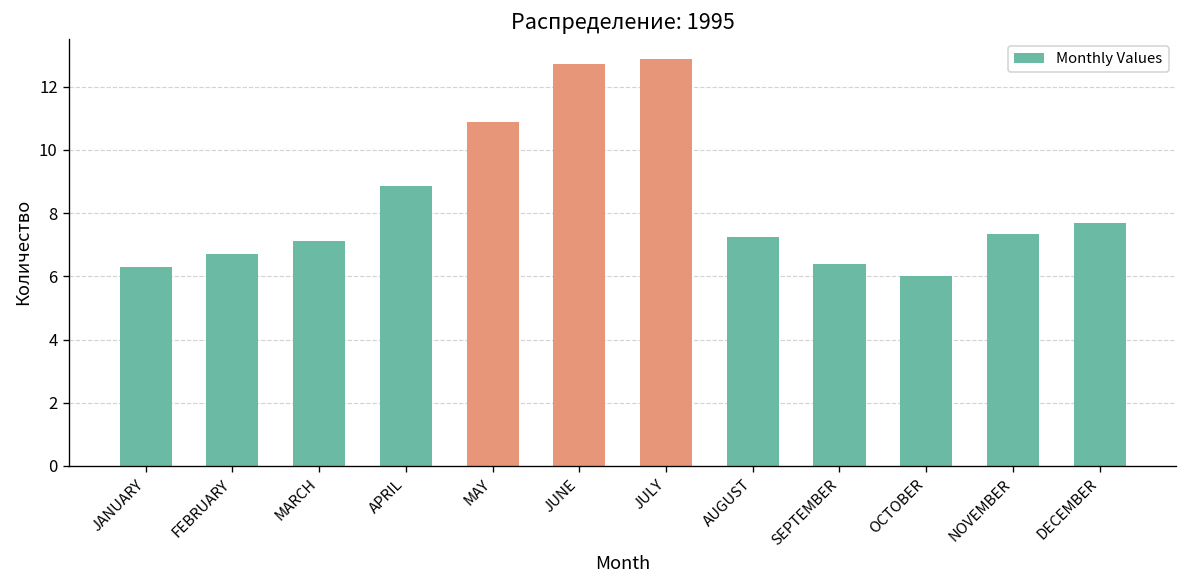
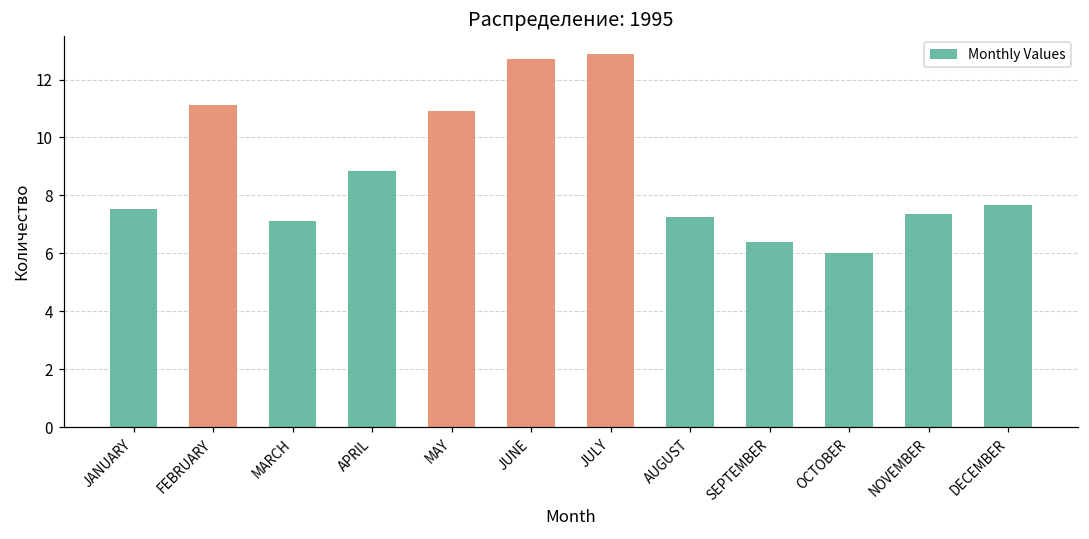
JANUARY: 6.3 -> 7.5
FEBRUARY: 6.7 -> 11.1
